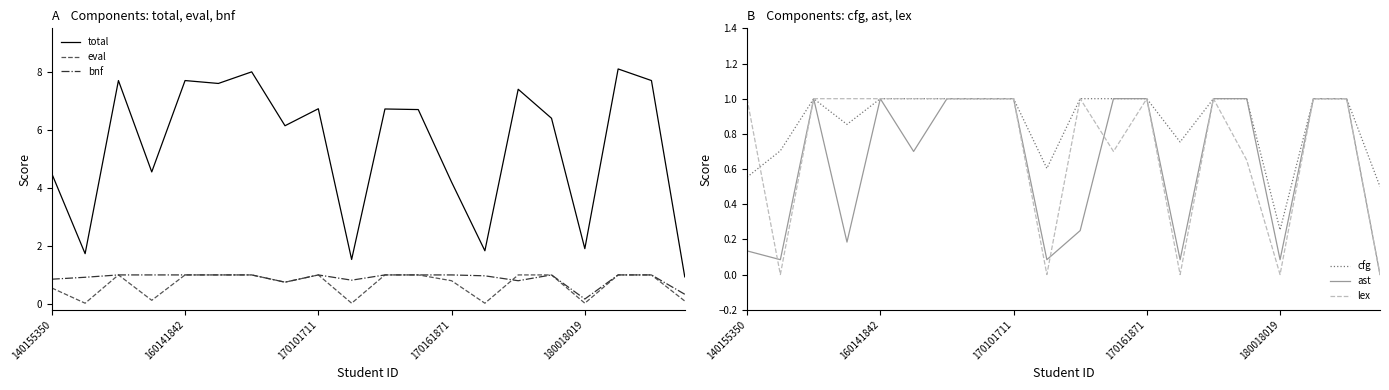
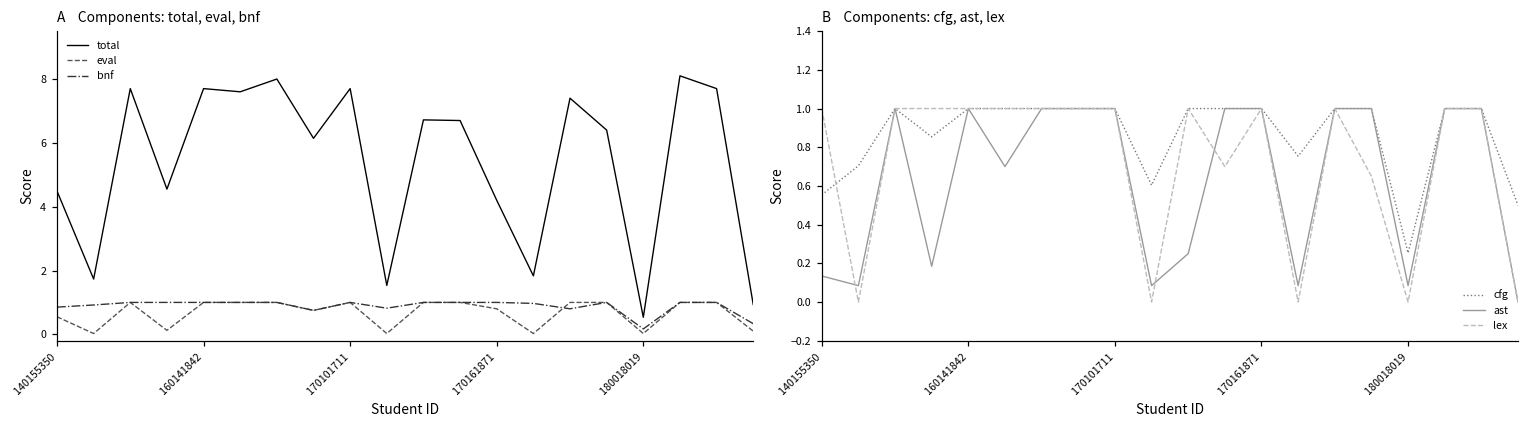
A Components: total, eval, bnf, total, 170101711: 6.7 -> 7.7
A Components: total, eval, bnf, total, 180018019: 1.9 -> 0.5
